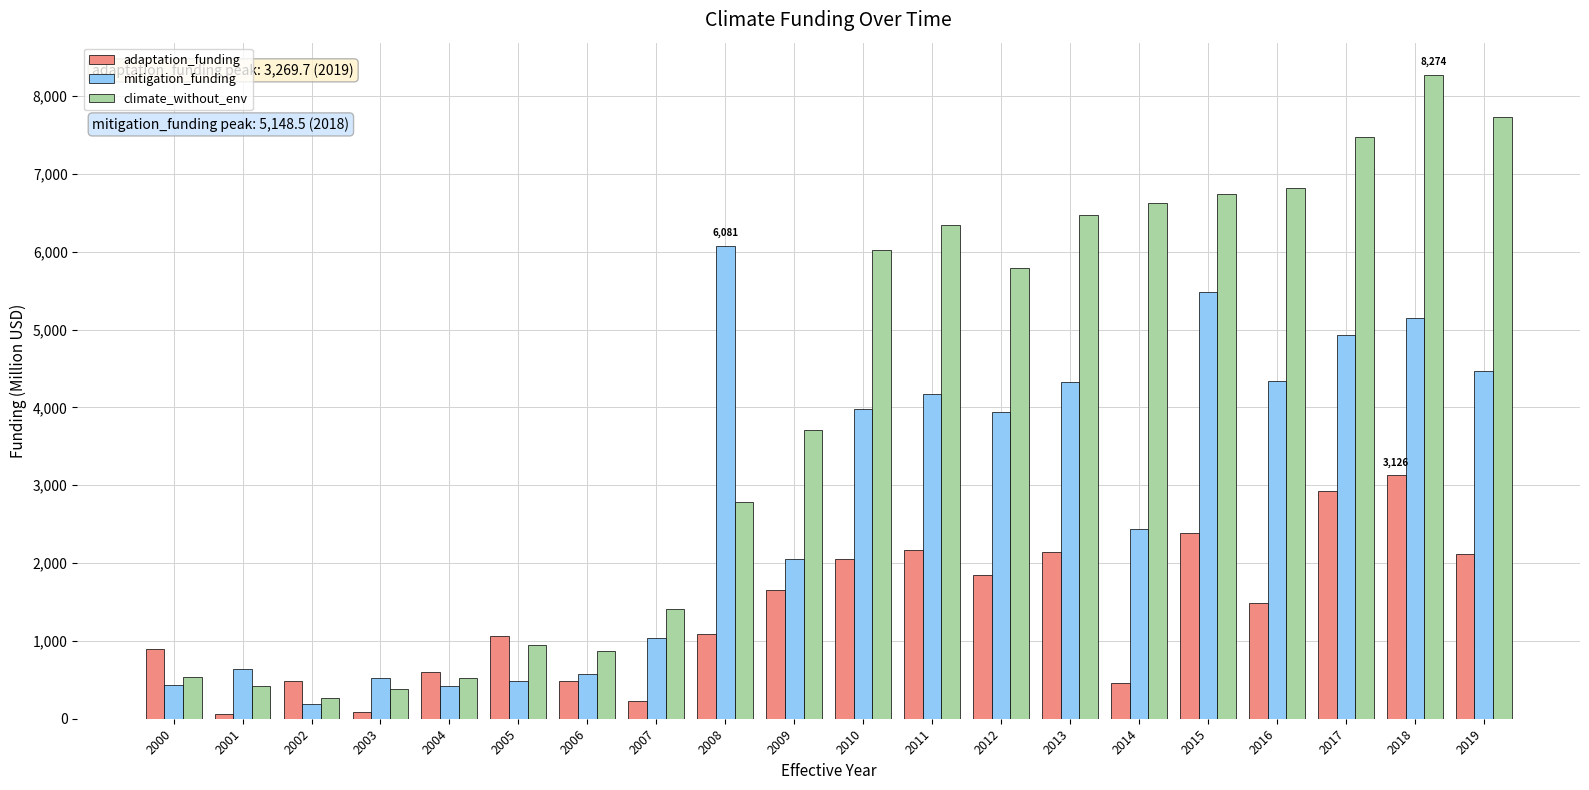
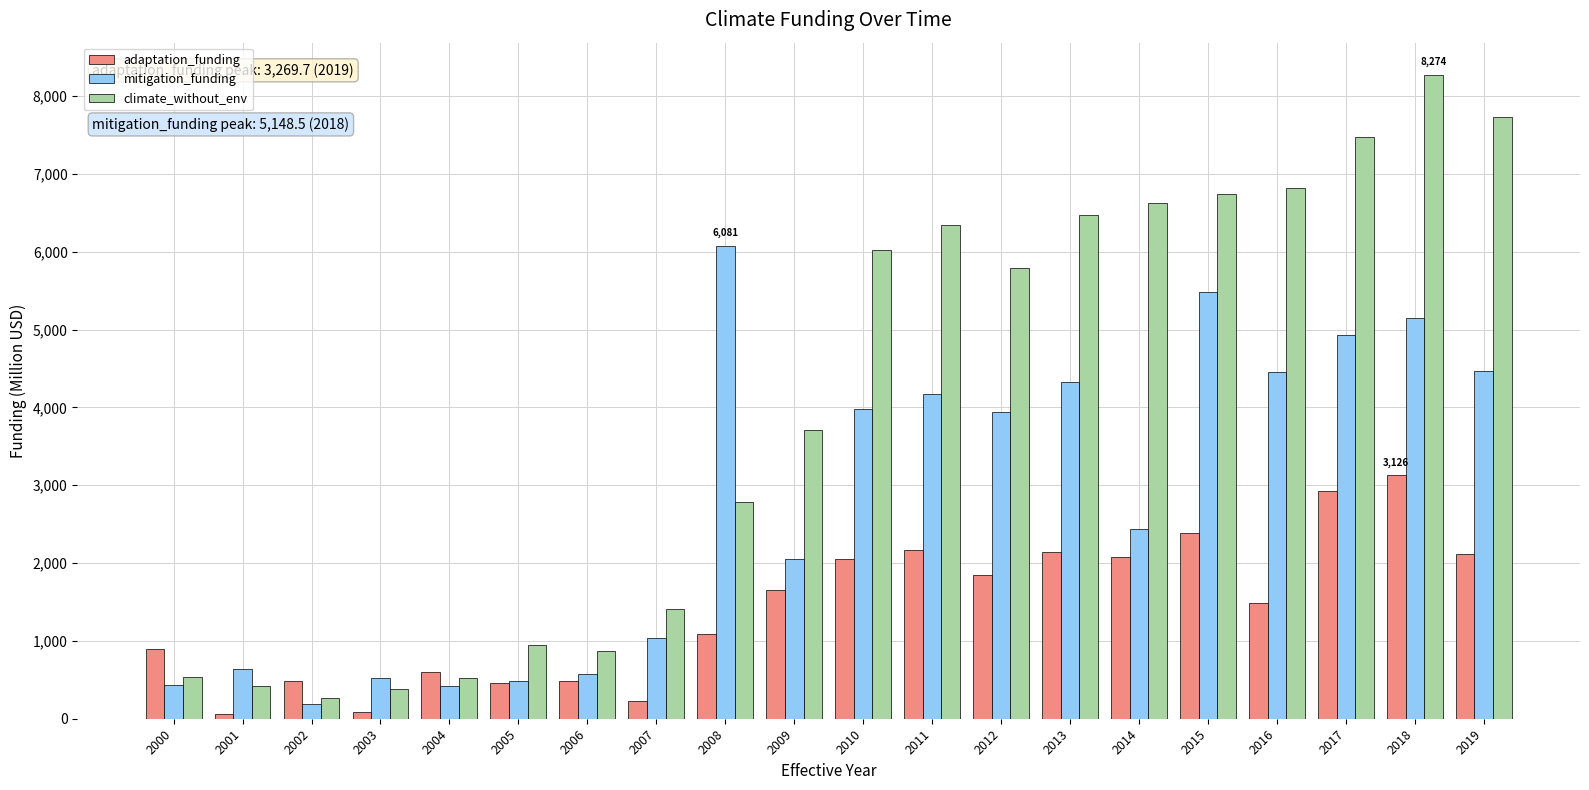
adaptation_funding, 2005: 1,100 -> 500
adaptation_funding, 2014: 500 -> 2,100
mitigation_funding, 2016: 4,300 -> 4,500
